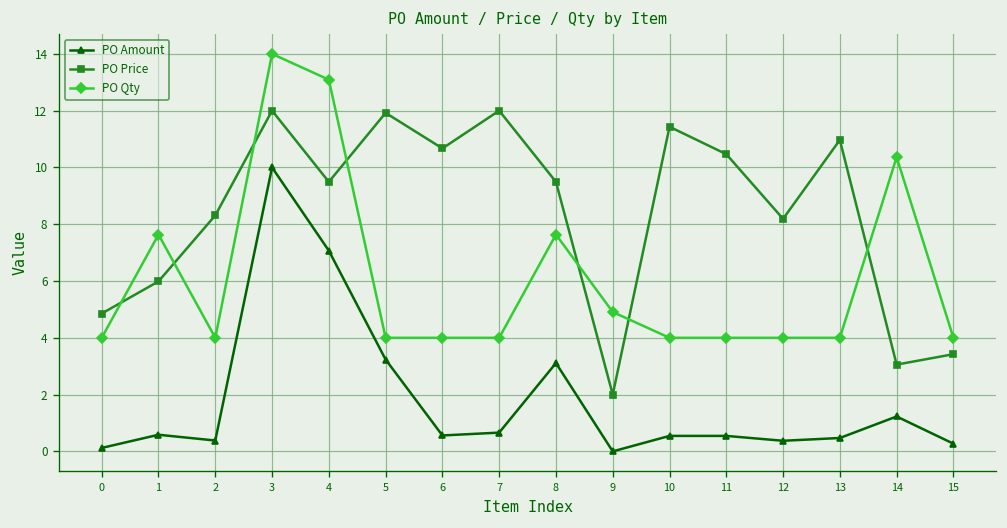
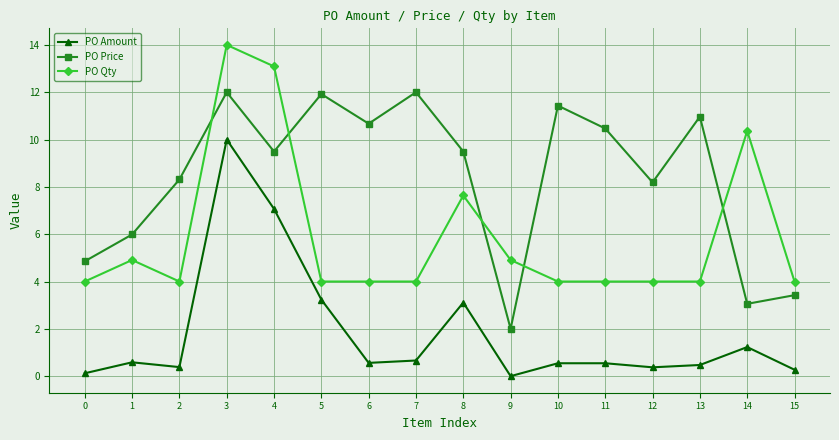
PO Qty, 1: 7.6 -> 4.9
